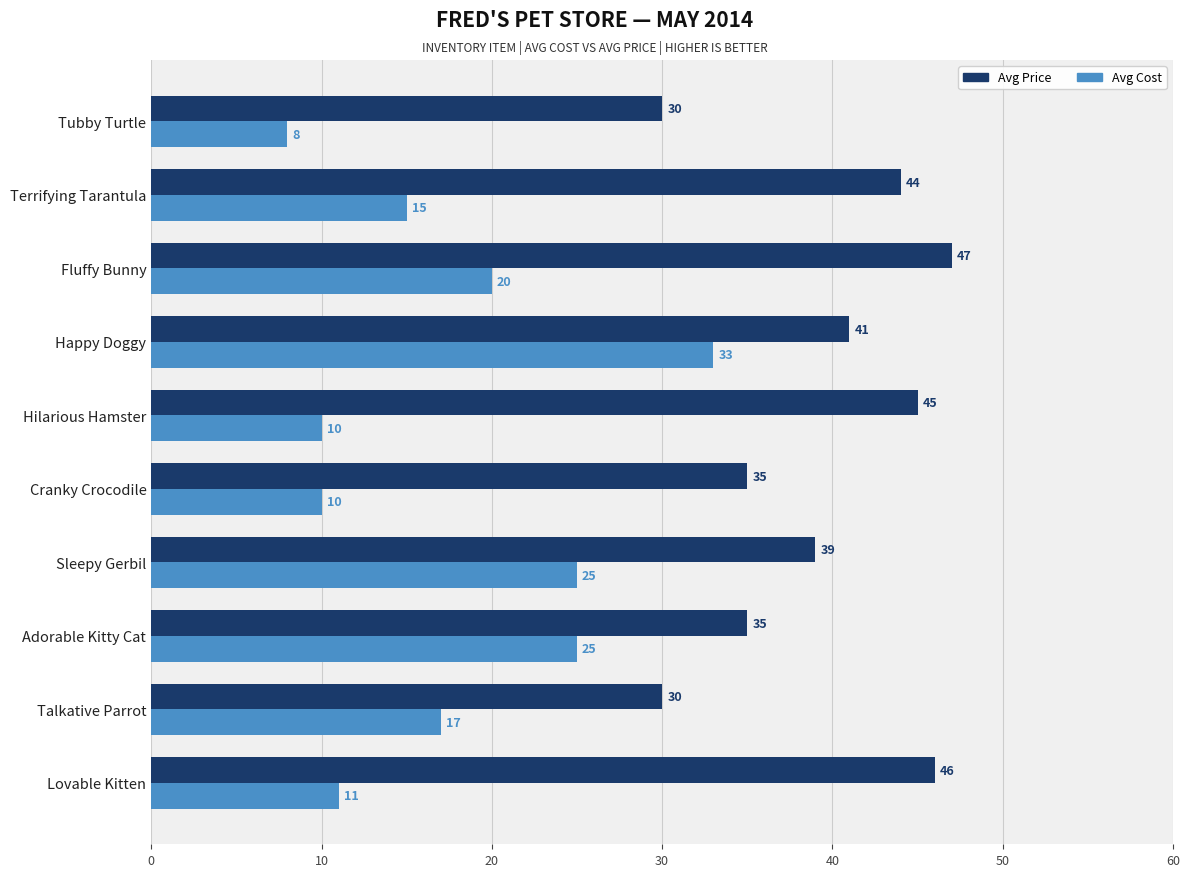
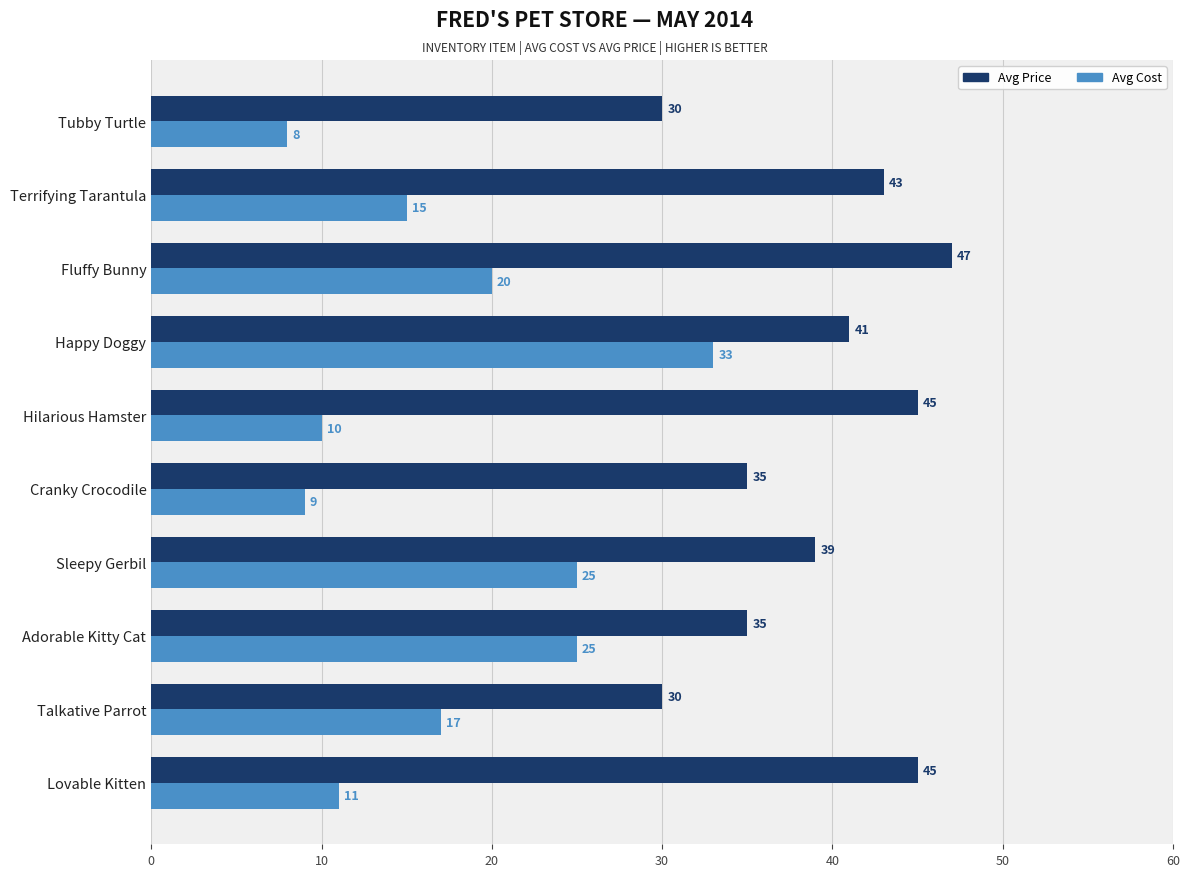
Avg Price, Terrifying Tarantula: 44 -> 43
Avg Cost, Cranky Crocodile: 10 -> 9
Avg Price, Lovable Kitten: 46 -> 45
